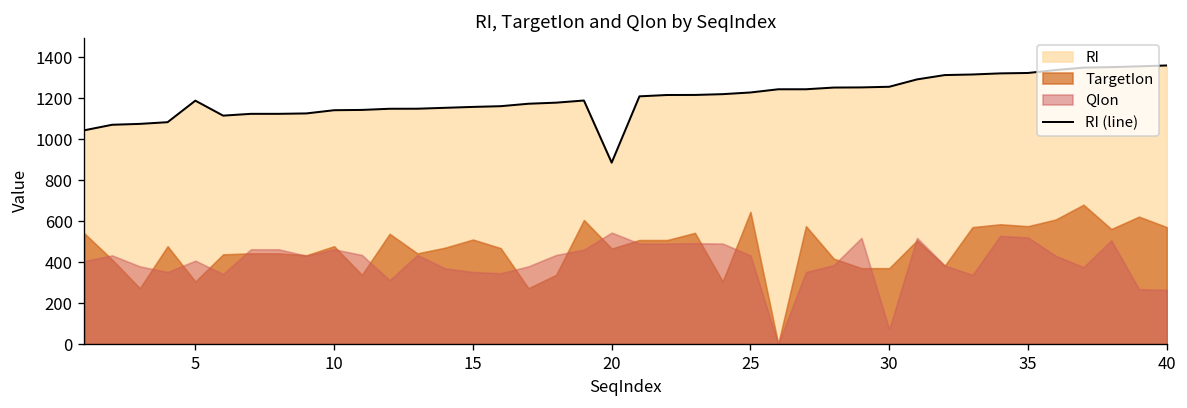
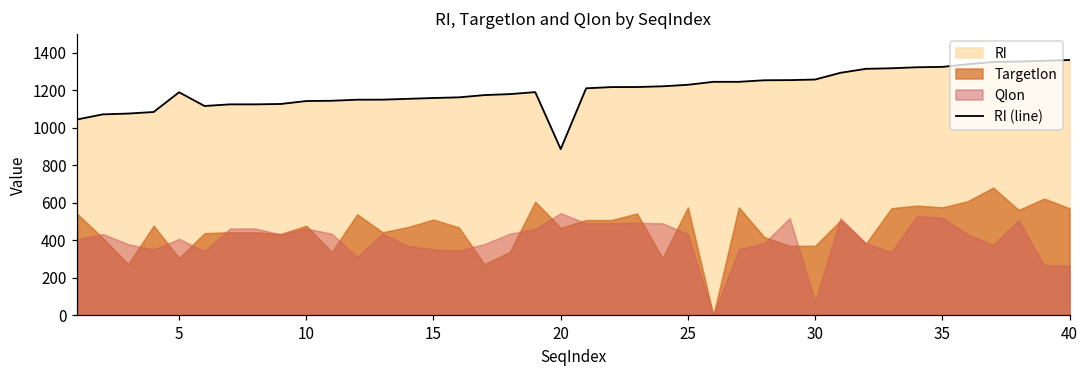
TargetIon, 25: 650 -> 580
